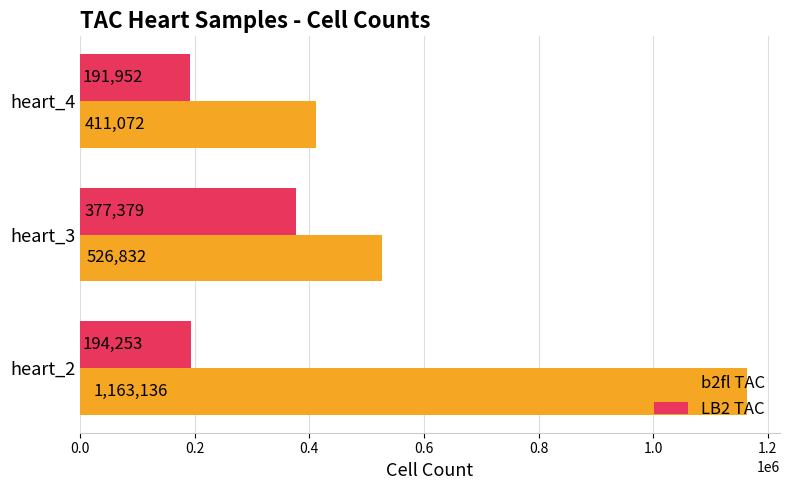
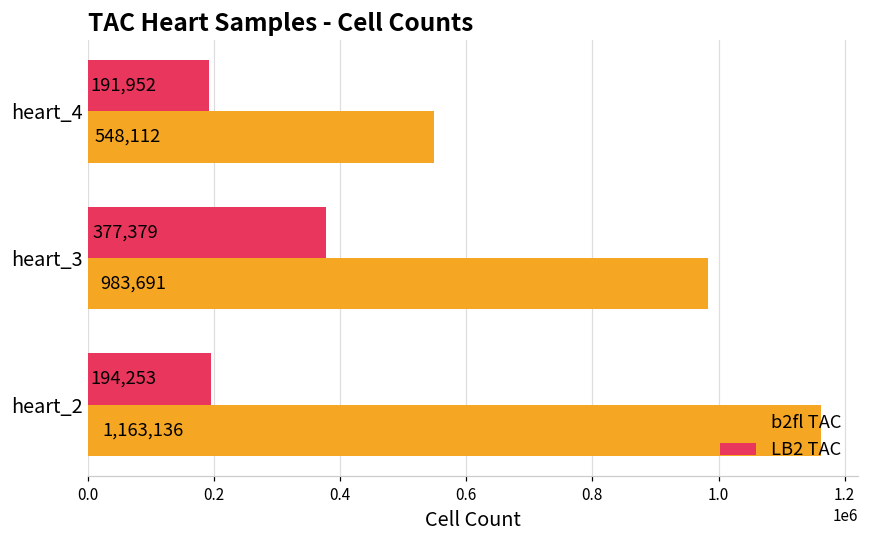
b2fl TAC, heart_4: 411,072 -> 548,112
b2fl TAC, heart_3: 526,832 -> 983,691
